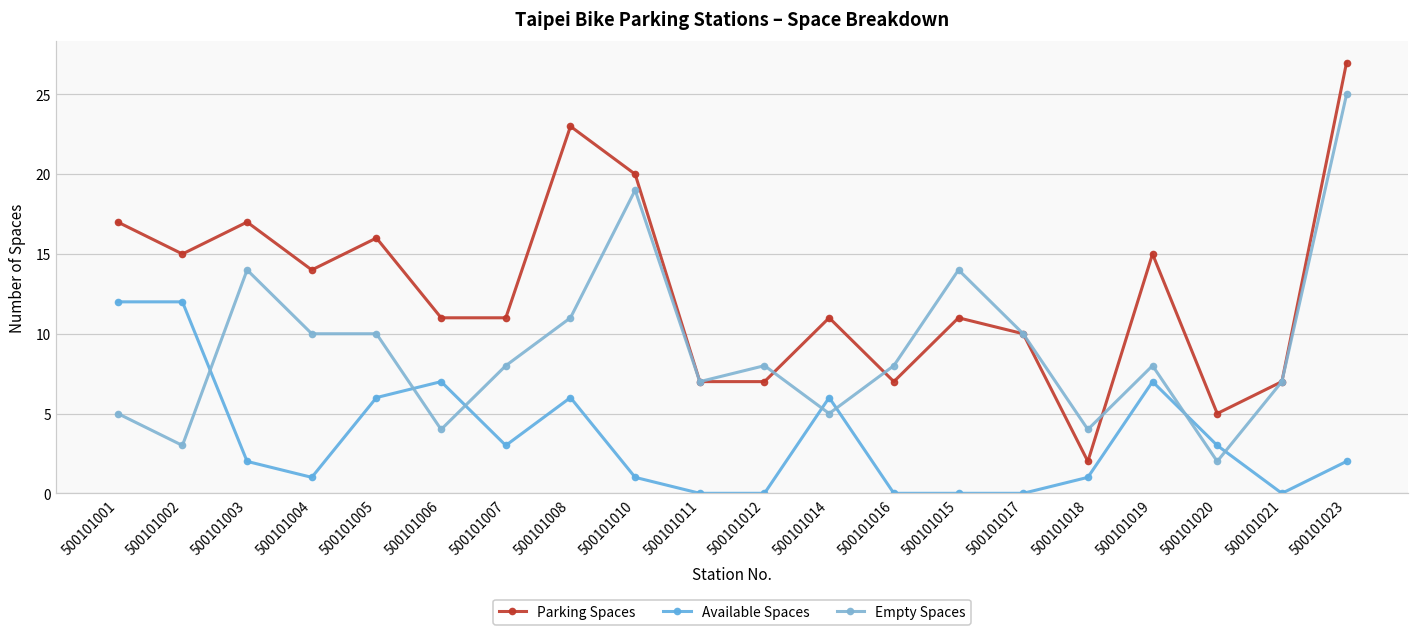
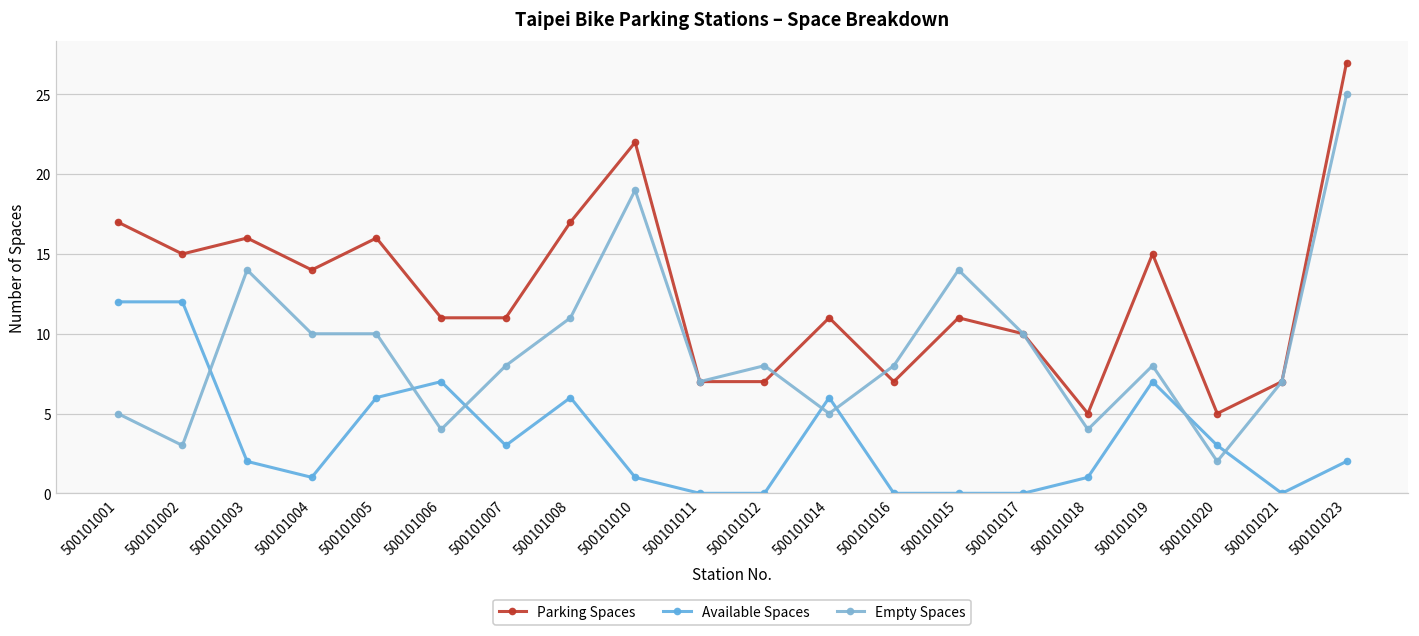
Parking Spaces, 500101003: 17 -> 16
Parking Spaces, 500101008: 23 -> 17
Parking Spaces, 500101010: 20 -> 22
Parking Spaces, 500101018: 2 -> 5
